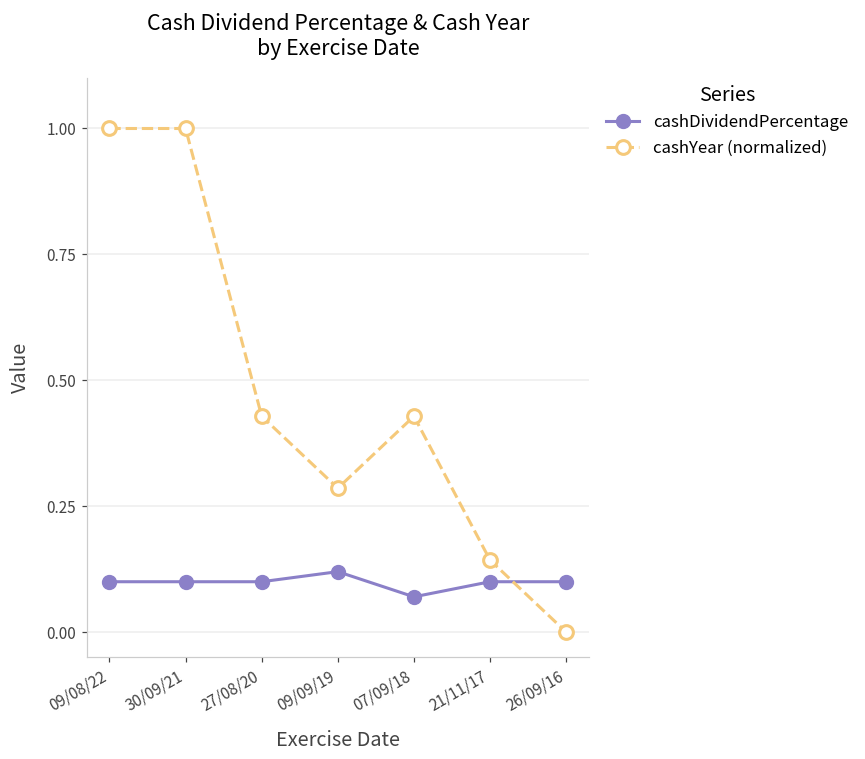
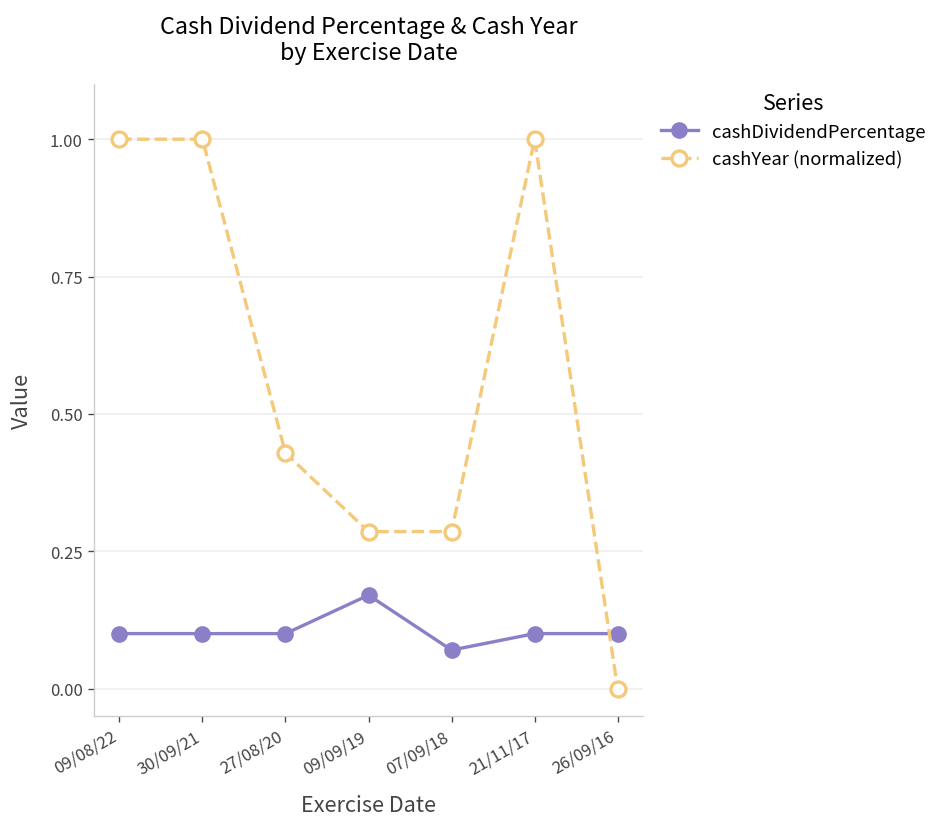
cashDividendPercentage, 09/09/19: 0.12 -> 0.17
cashYear (normalized), 07/09/18: 0.43 -> 0.29
cashYear (normalized), 21/11/17: 0.14 -> 1.00
